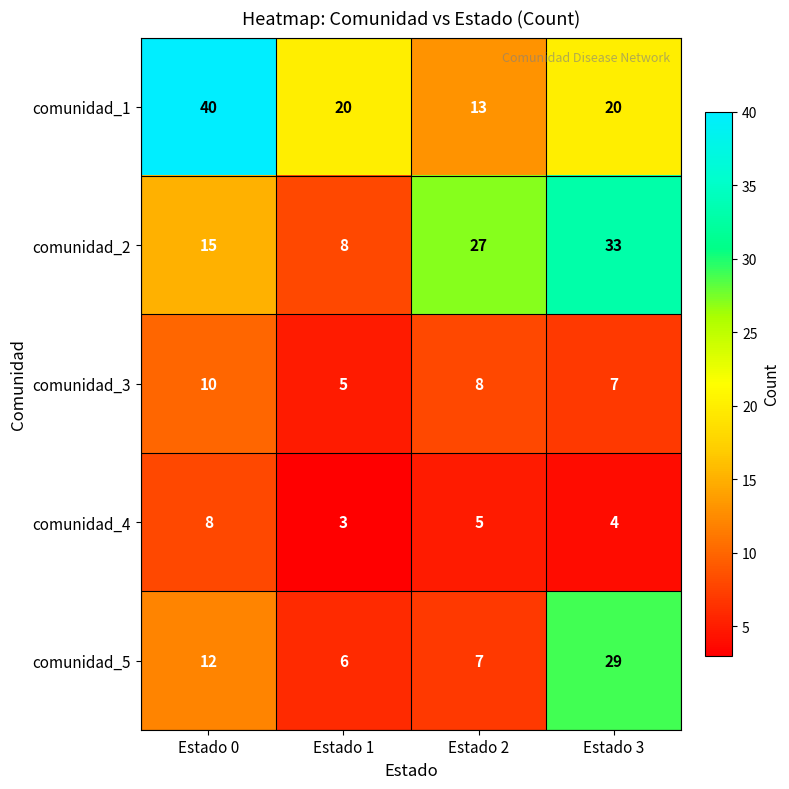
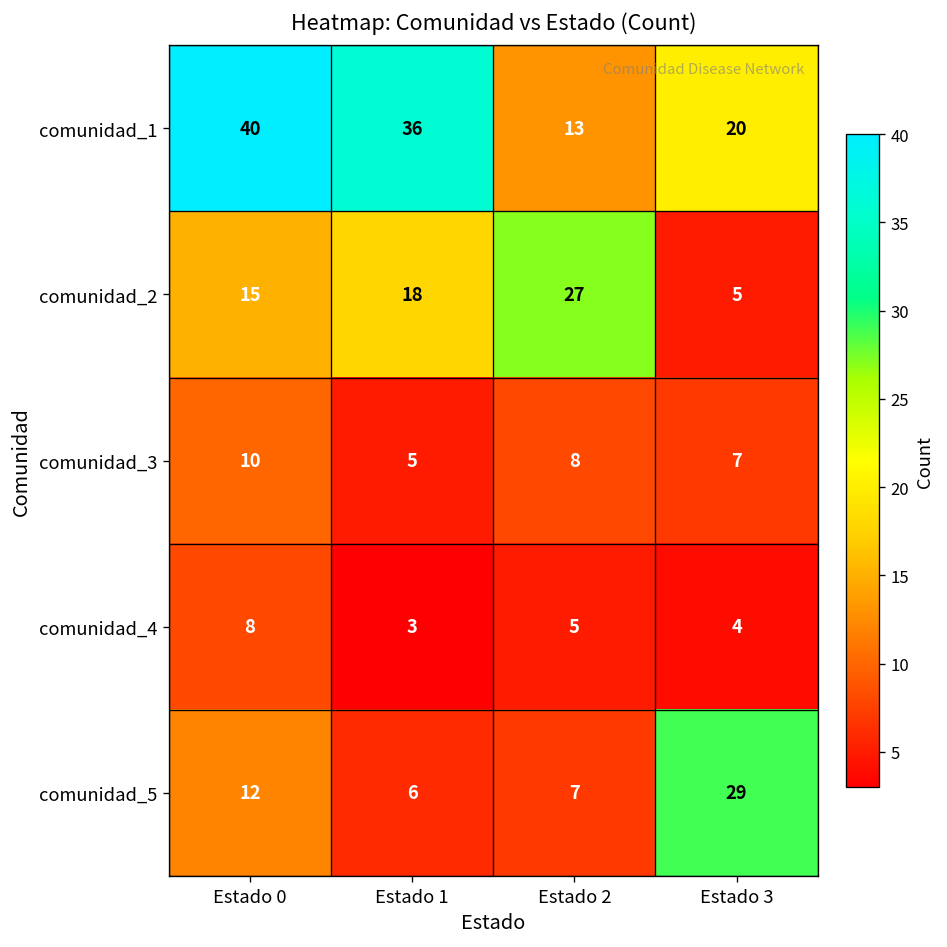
comunidad_1, Estado 1: 20 -> 36
comunidad_2, Estado 1: 8 -> 18
comunidad_2, Estado 3: 33 -> 5
